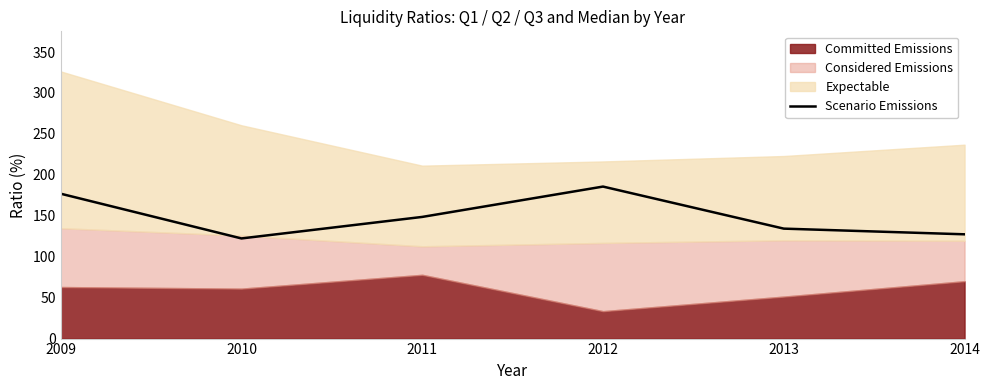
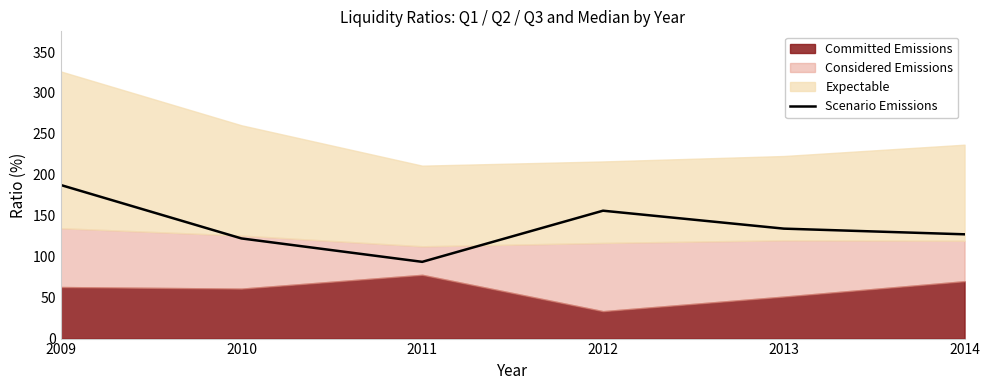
Scenario Emissions, 2009: 180 -> 190
Scenario Emissions, 2011: 150 -> 90
Scenario Emissions, 2012: 190 -> 160
